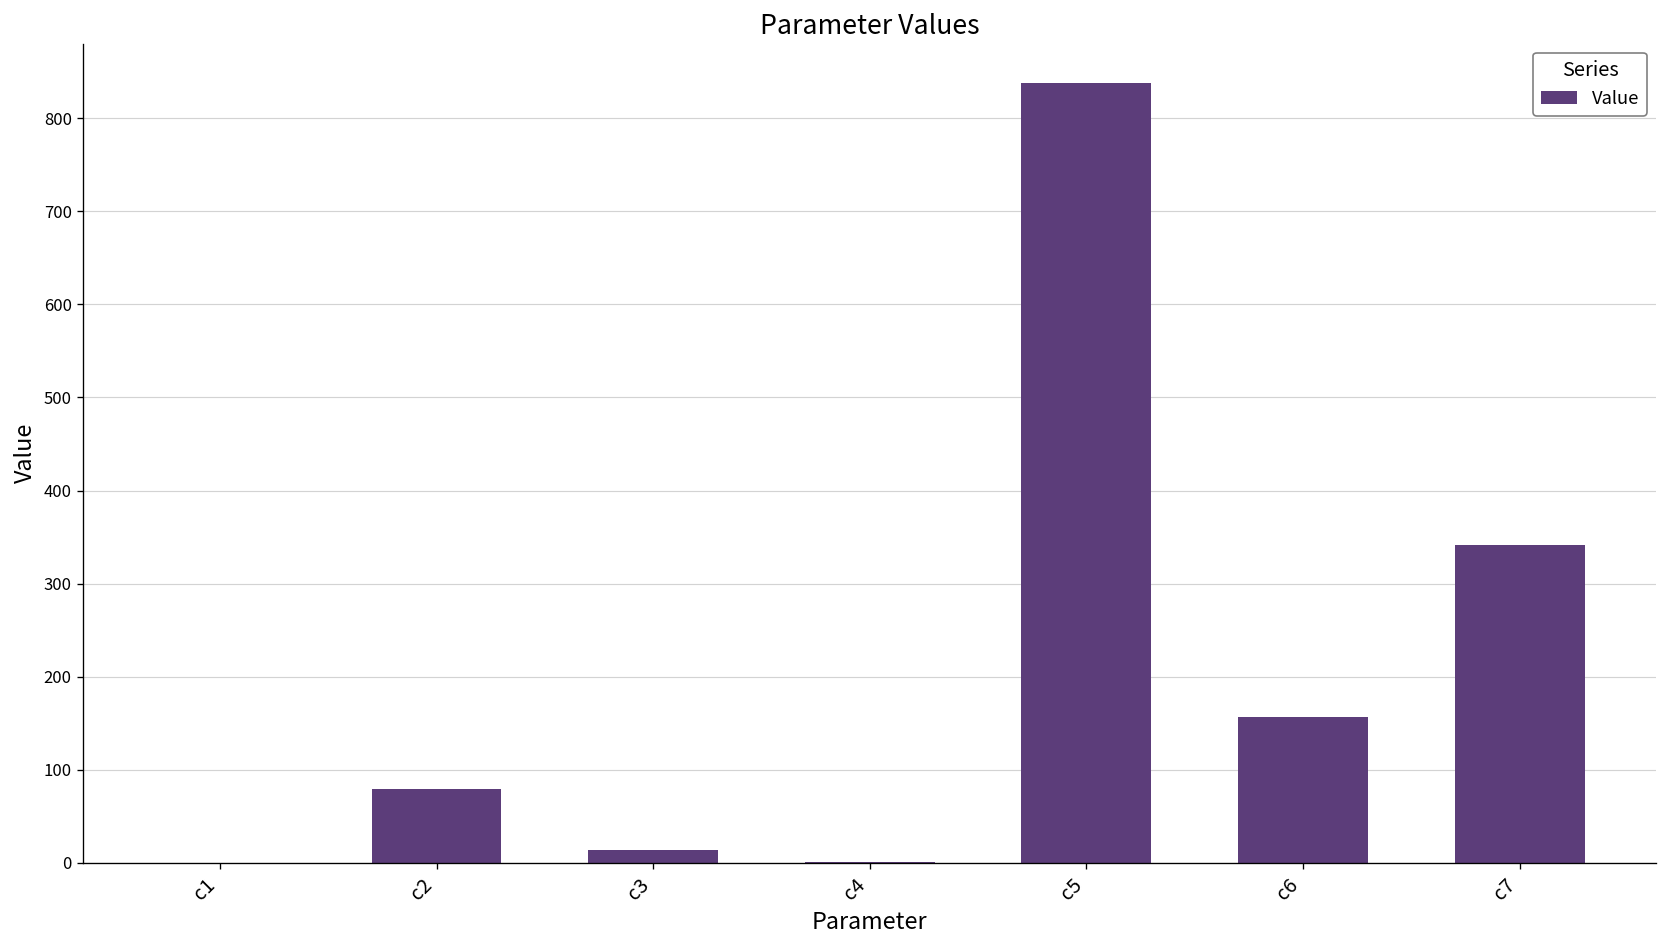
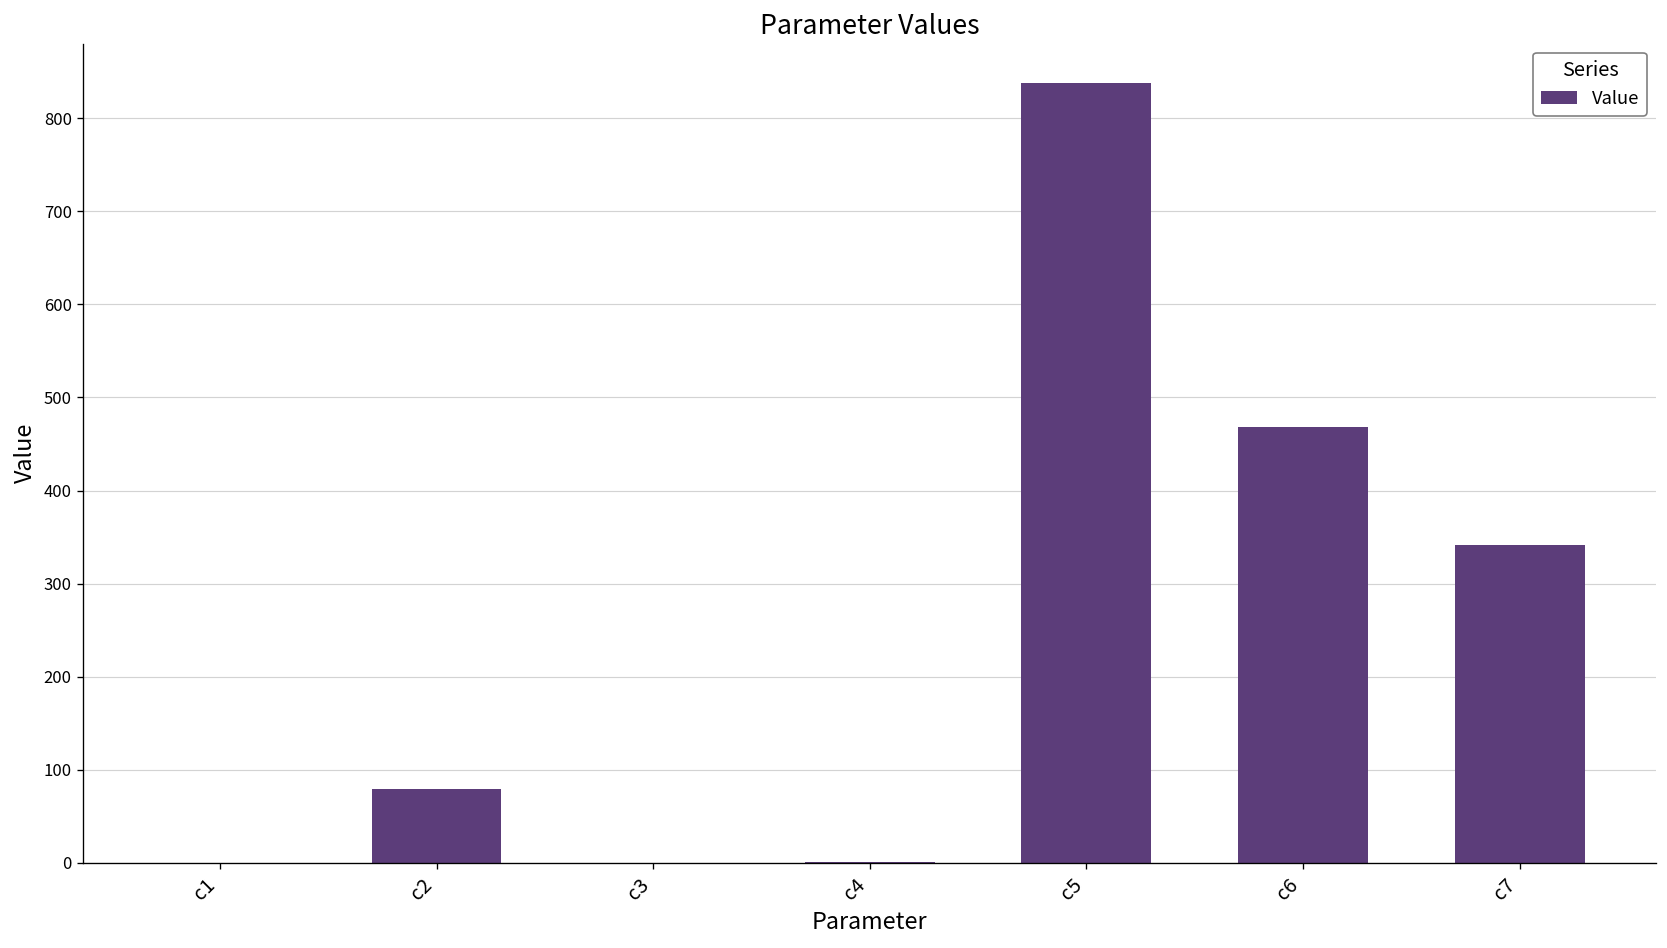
c3: 10 -> 0
c6: 160 -> 470
